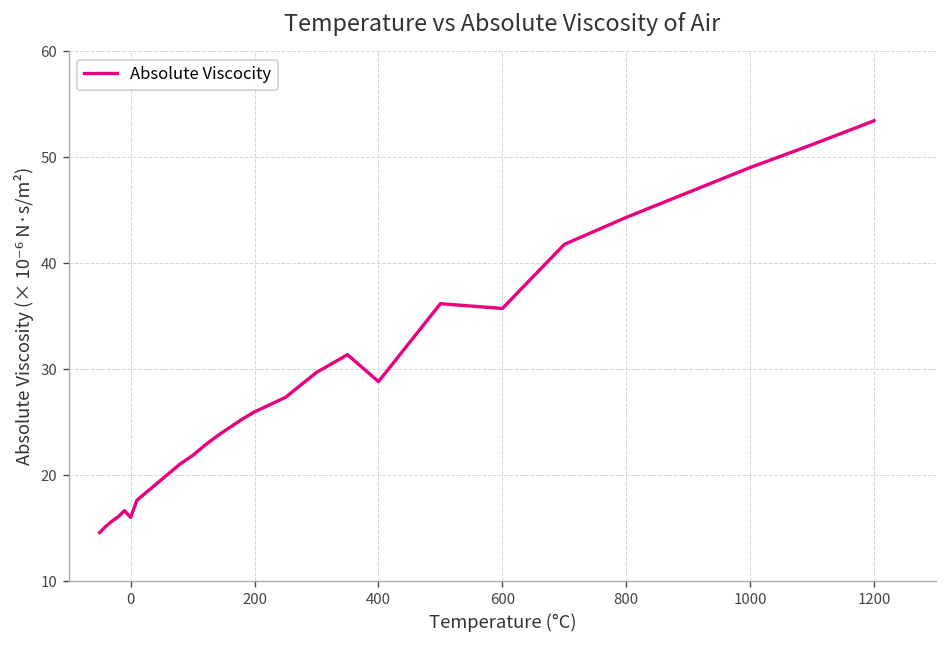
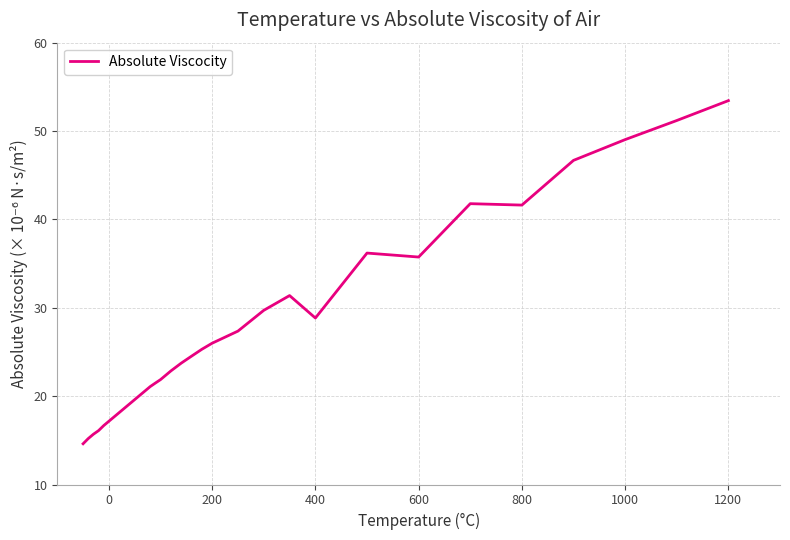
0: 16 -> 17
800: 44 -> 42
